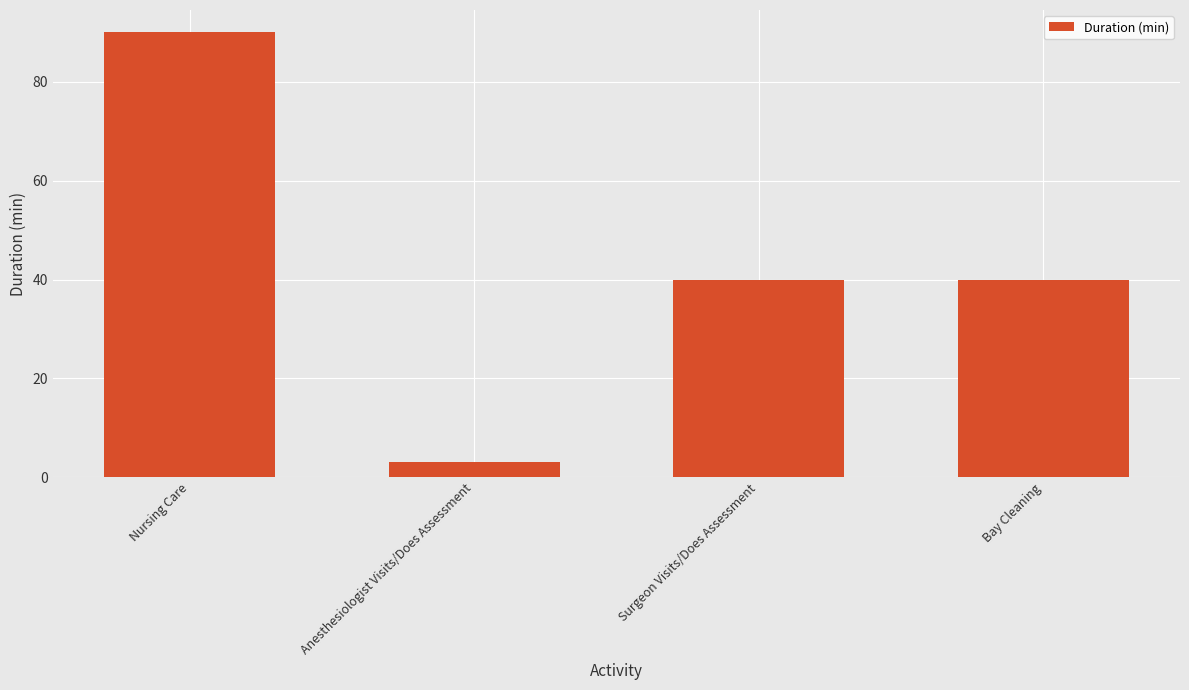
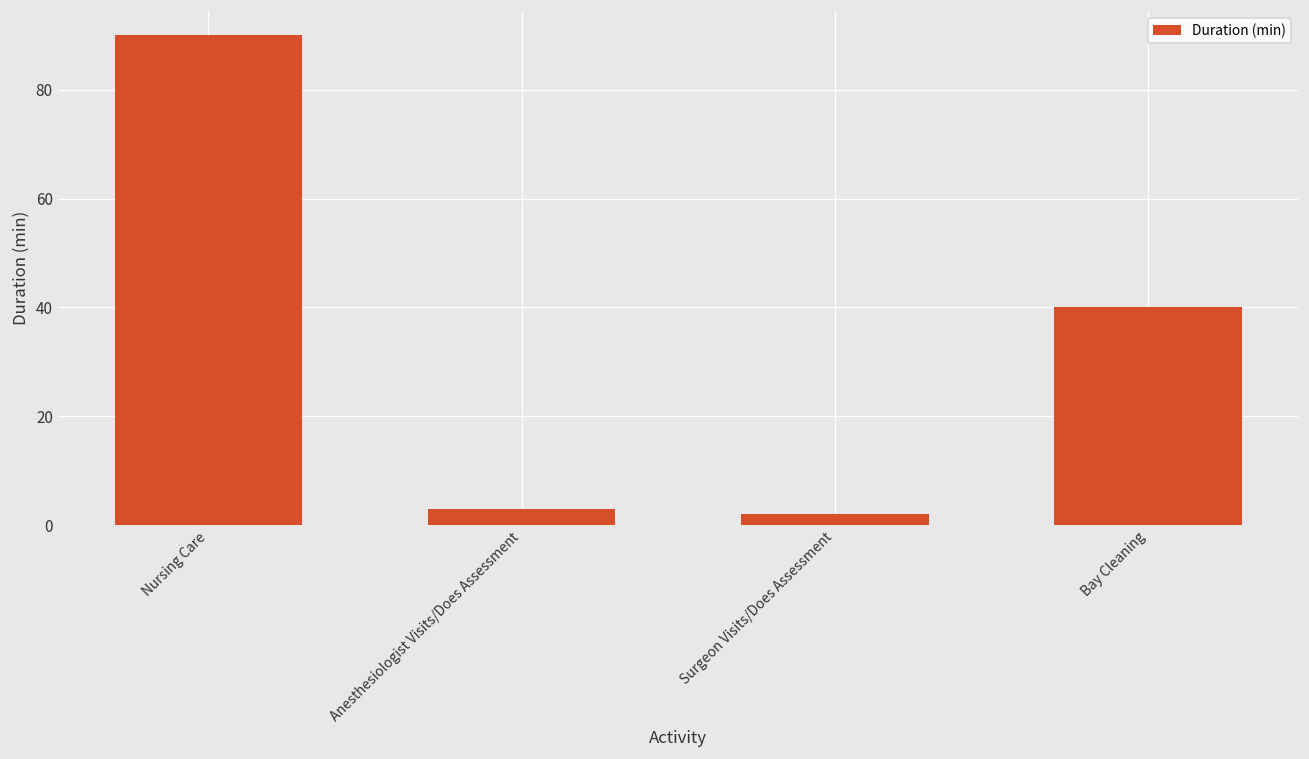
Surgeon Visits/Does Assessment: 40 -> 2
